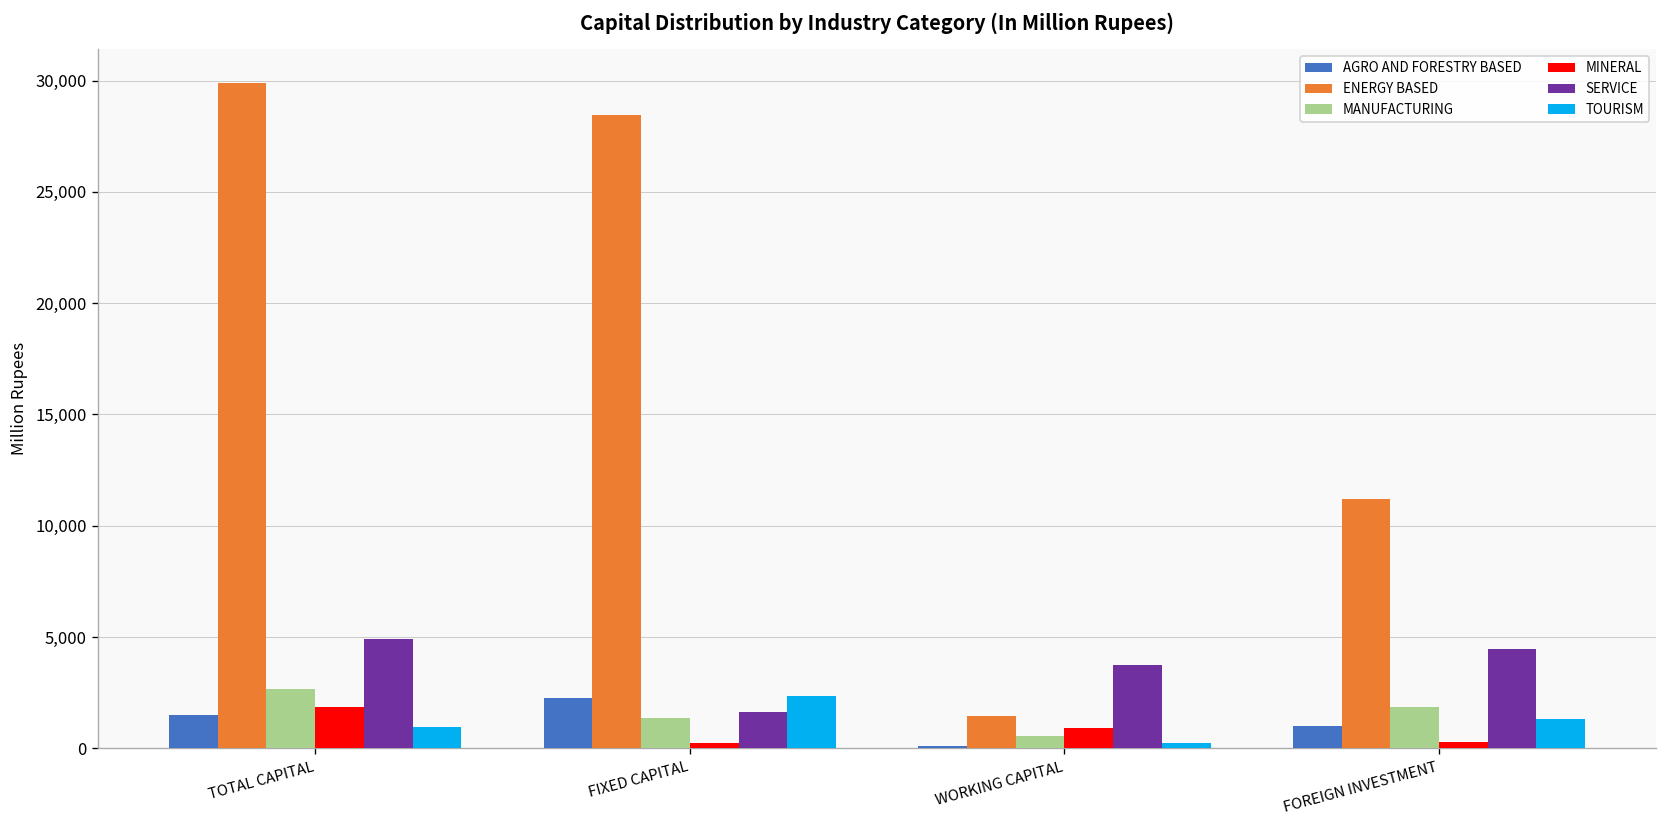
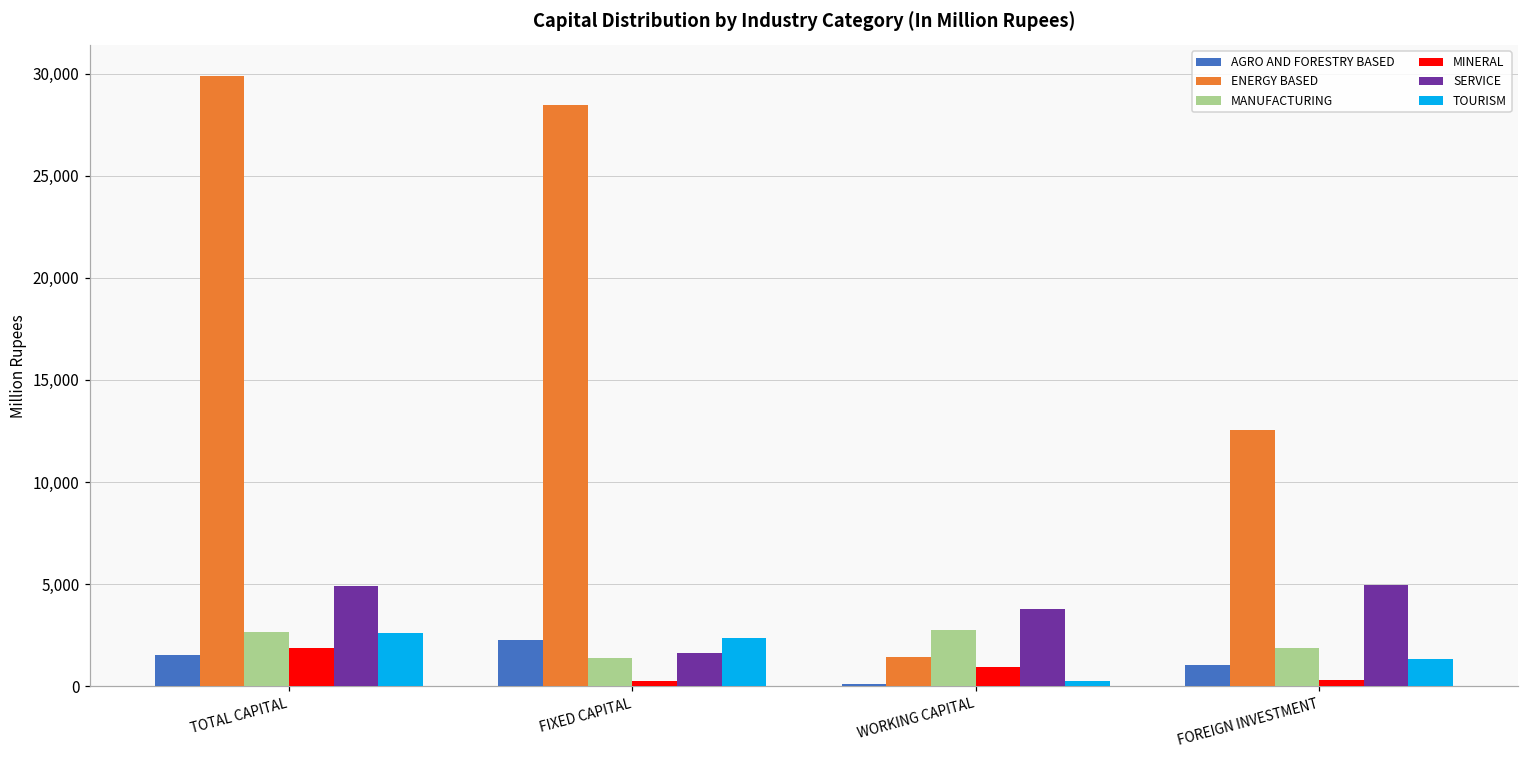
TOURISM, TOTAL CAPITAL: 900 -> 2,600
MANUFACTURING, WORKING CAPITAL: 600 -> 2,700
ENERGY BASED, FOREIGN INVESTMENT: 11,200 -> 12,500
SERVICE, FOREIGN INVESTMENT: 4,500 -> 4,900
